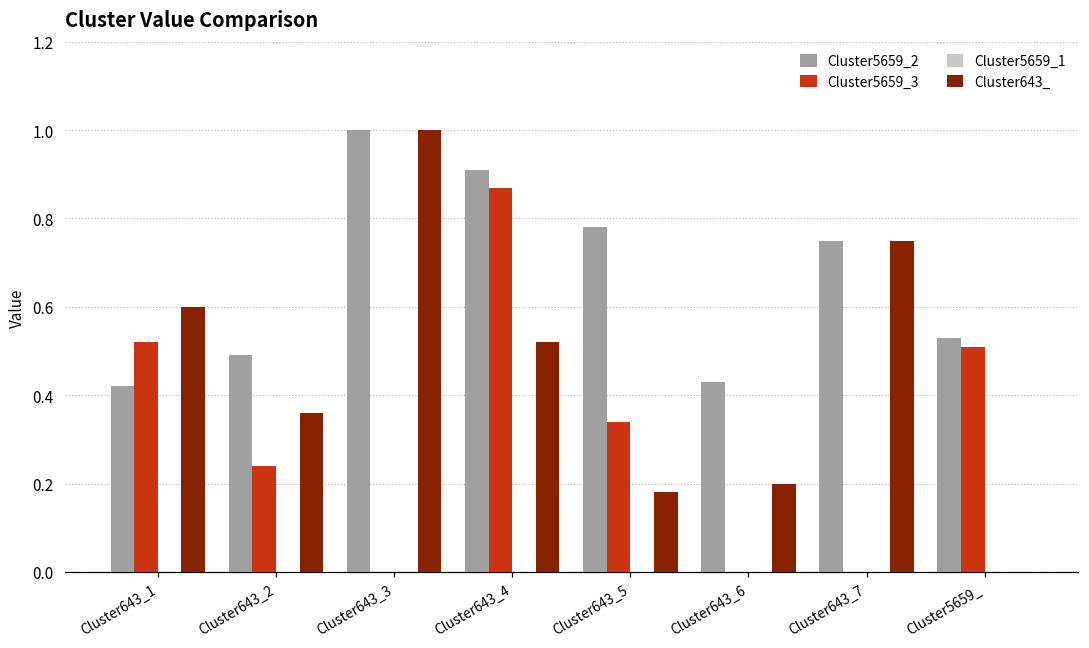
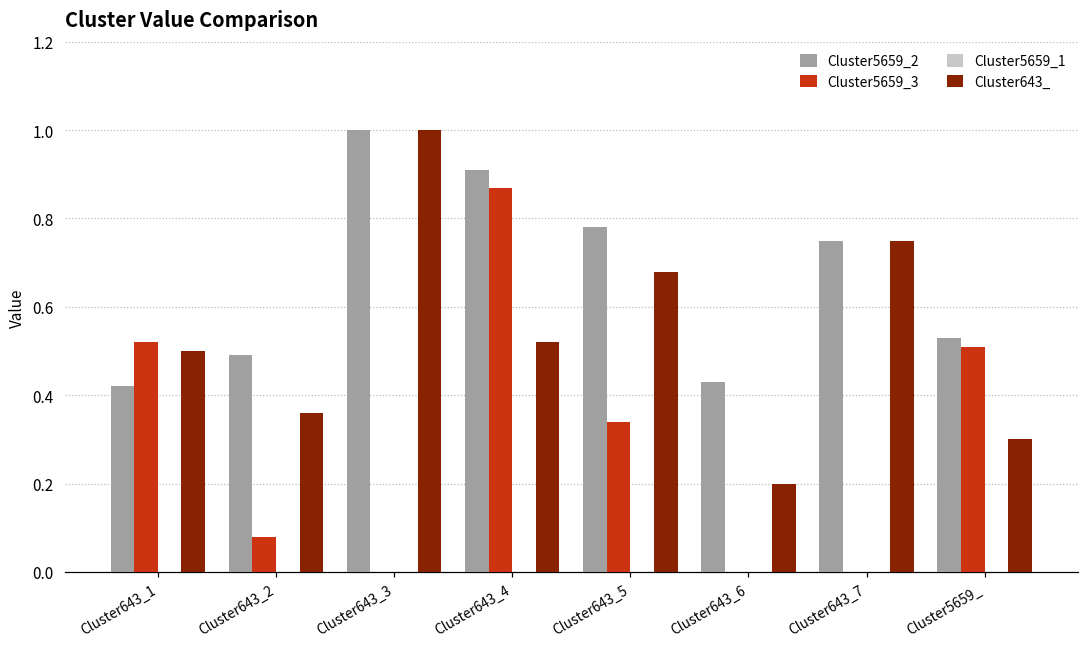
Cluster643_, Cluster643_1: 0.6 -> 0.5
Cluster5659_3, Cluster643_2: 0.24 -> 0.08
Cluster643_, Cluster643_5: 0.18 -> 0.68
Cluster643_, Cluster5659_: 0.0 -> 0.3
